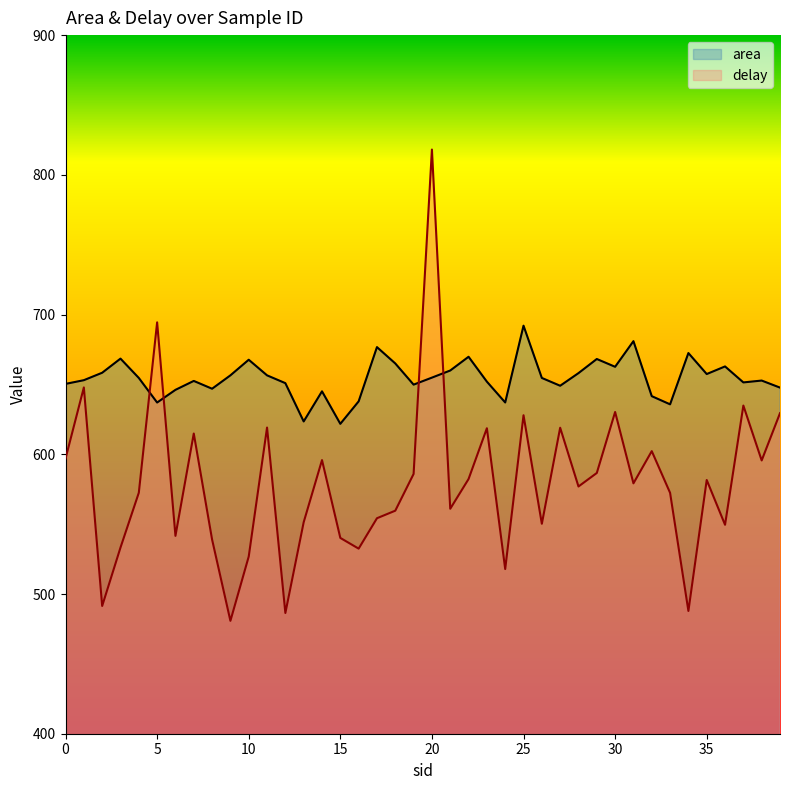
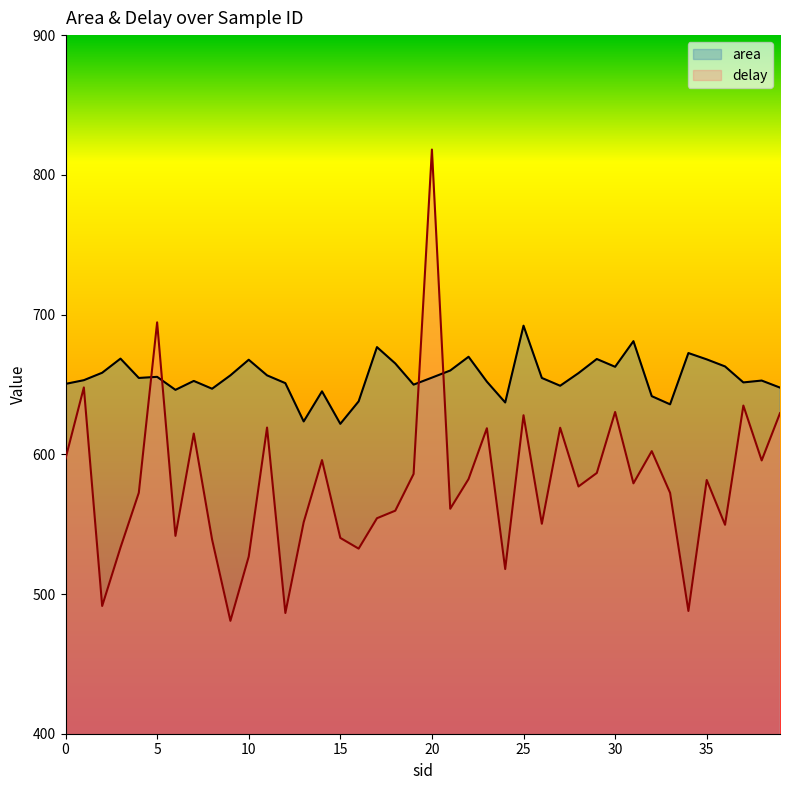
area, 5: 637 -> 655
area, 35: 657 -> 668
